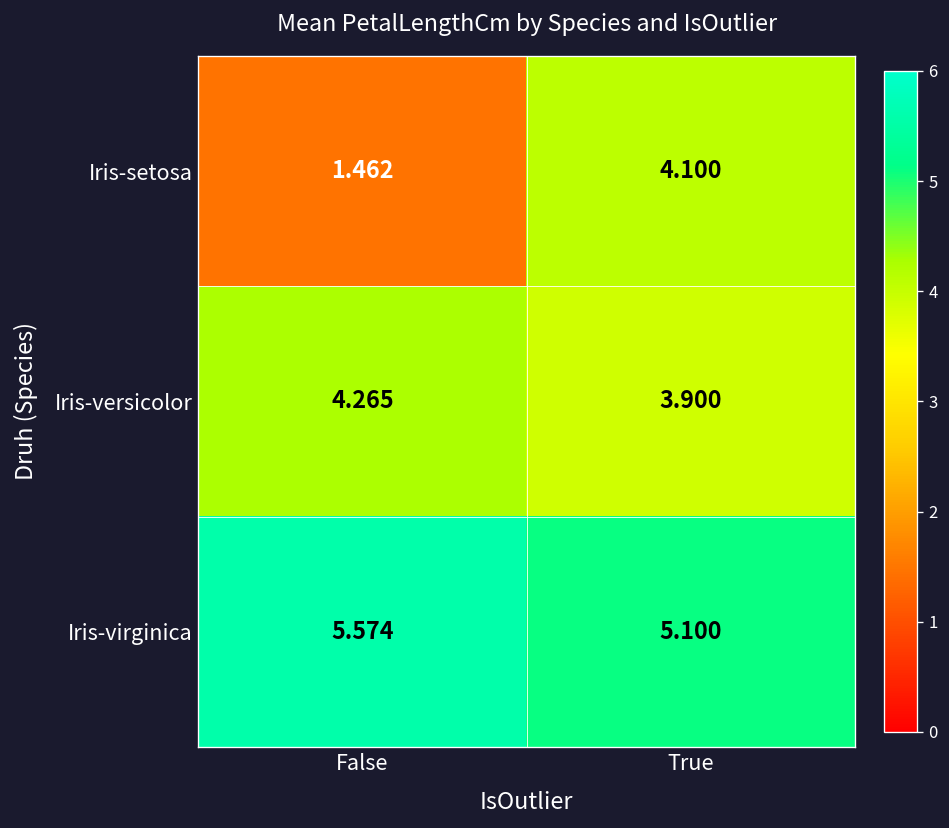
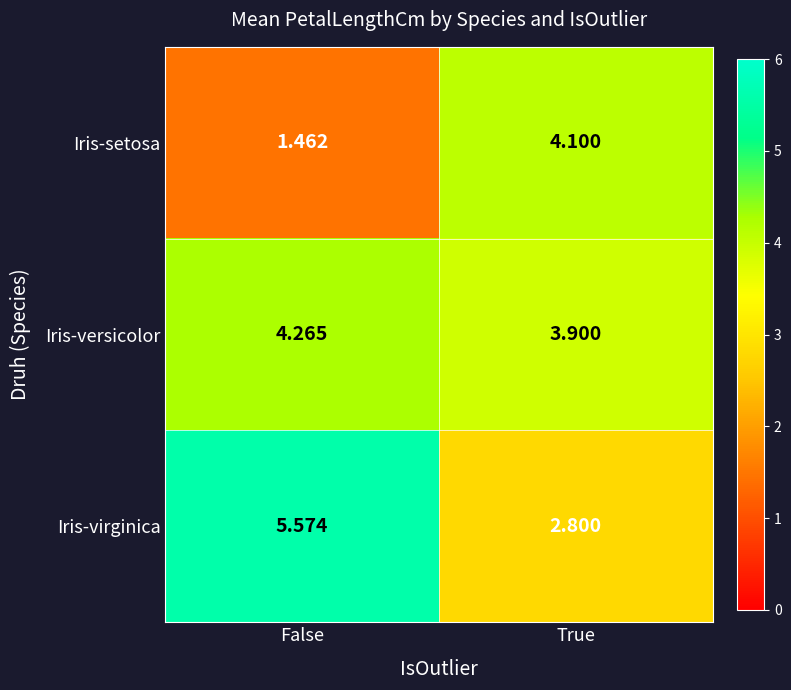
Iris-virginica, True: 5.100 -> 2.800
